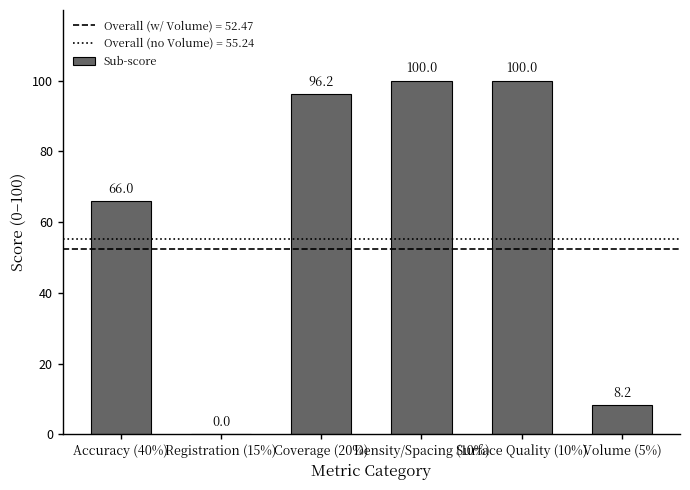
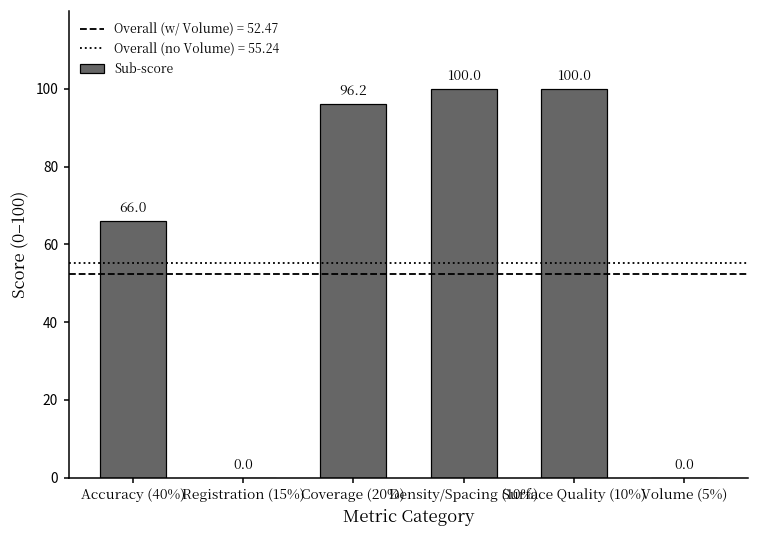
Volume (5%): 8.2 -> 0.0
